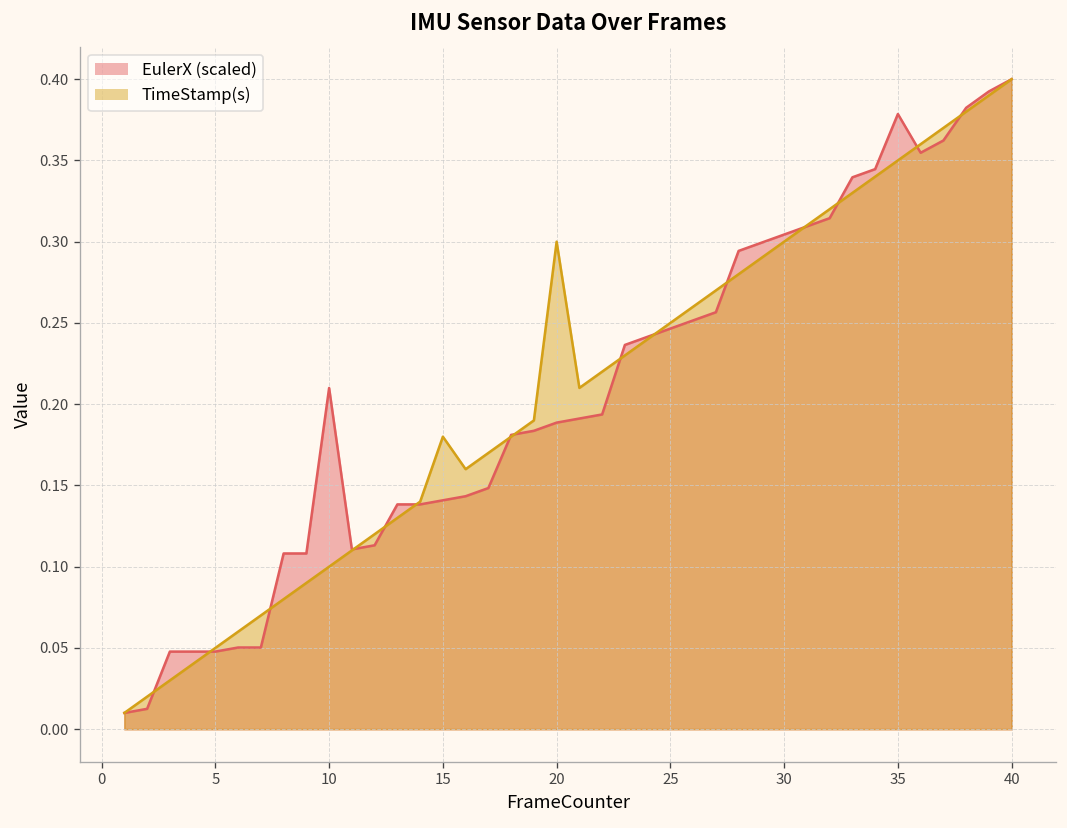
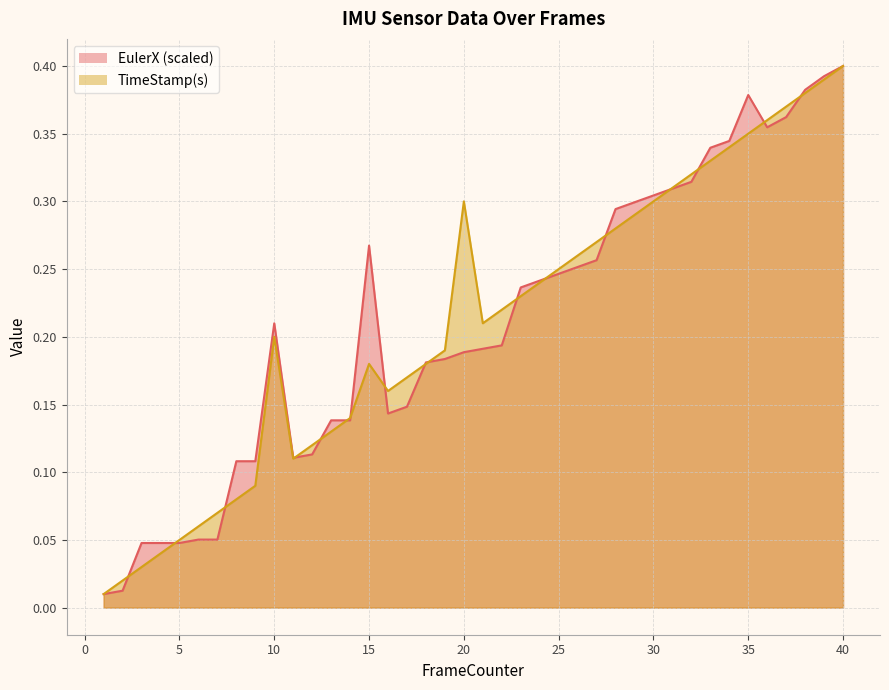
TimeStamp(s), 10: 0.1 -> 0.2
EulerX (scaled), 15: 0.141 -> 0.267
